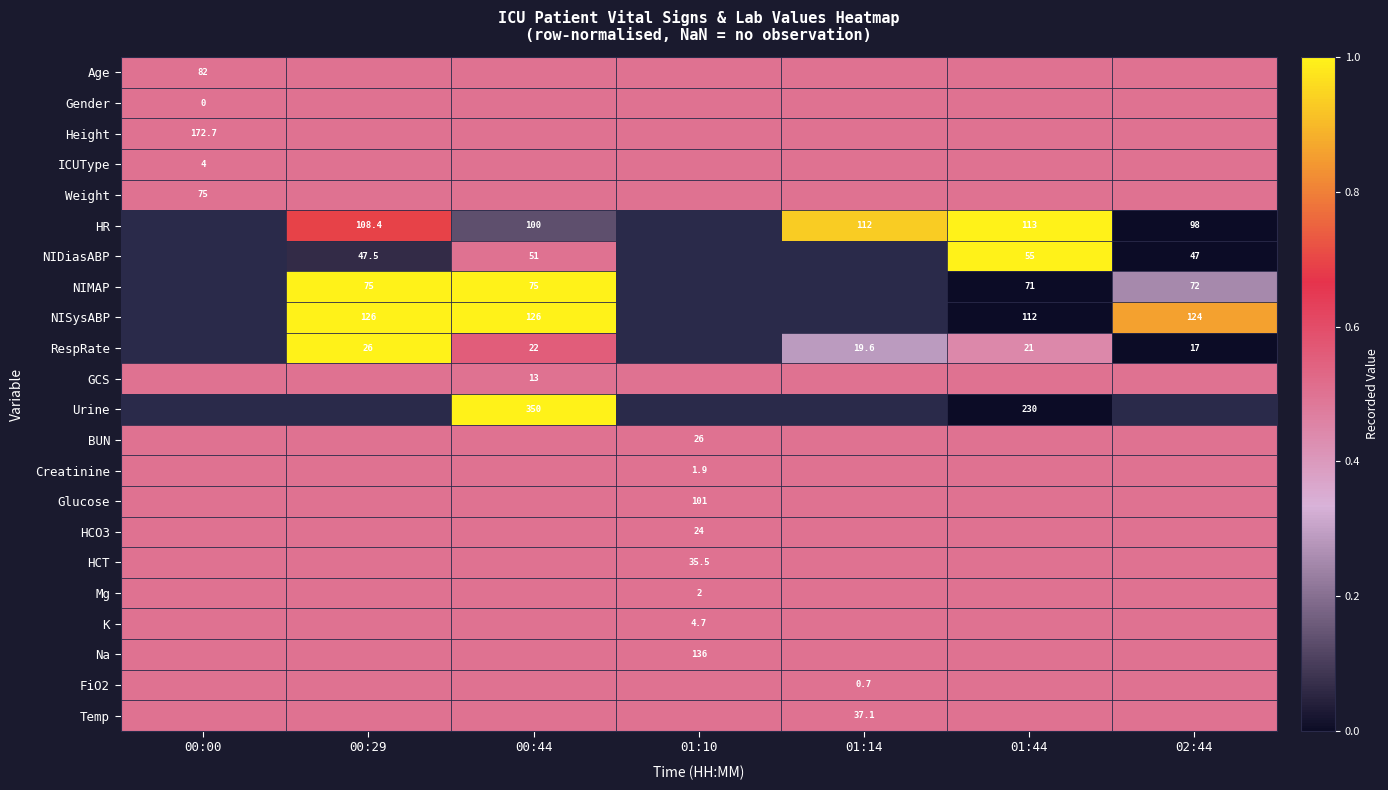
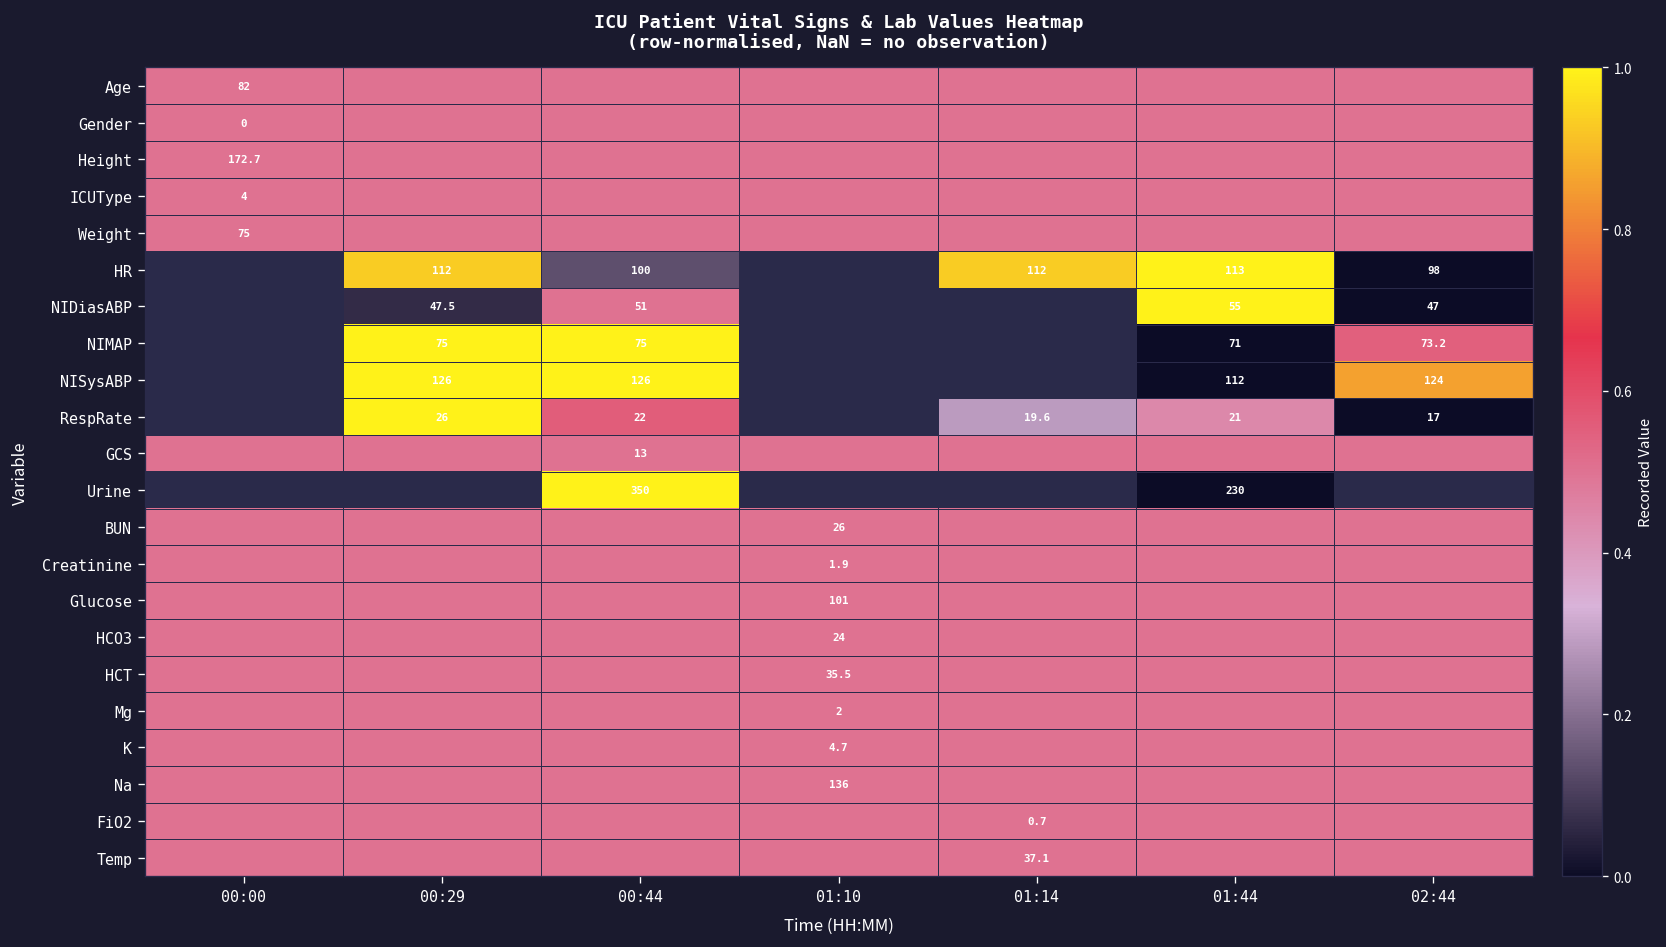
HR, 00:29: 108.4 -> 112
NIMAP, 02:44: 72 -> 73.2
